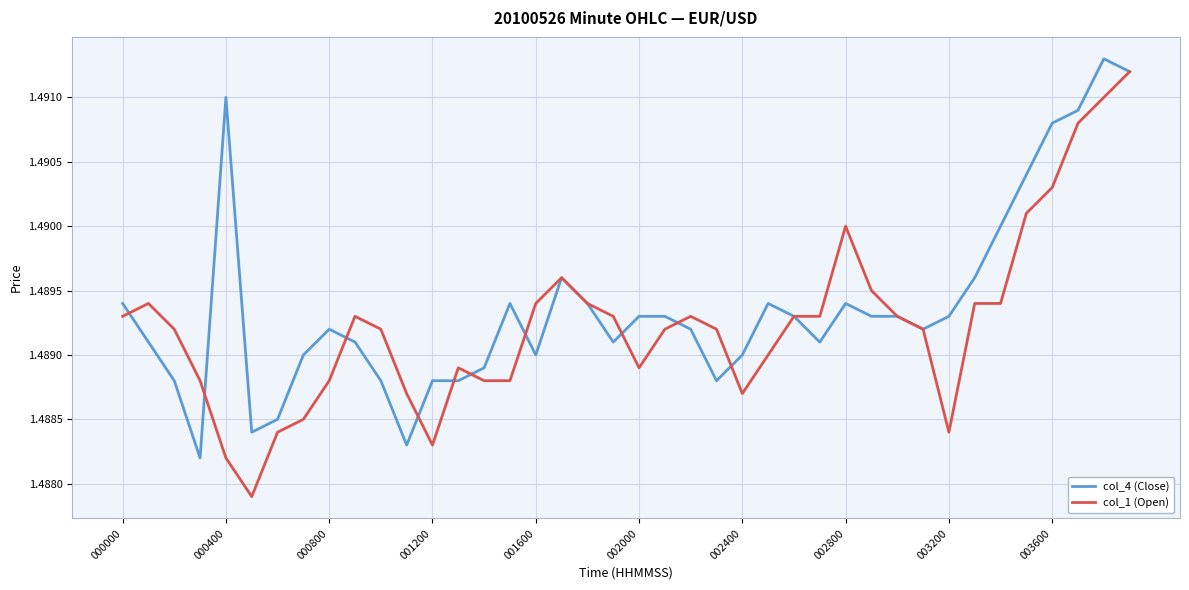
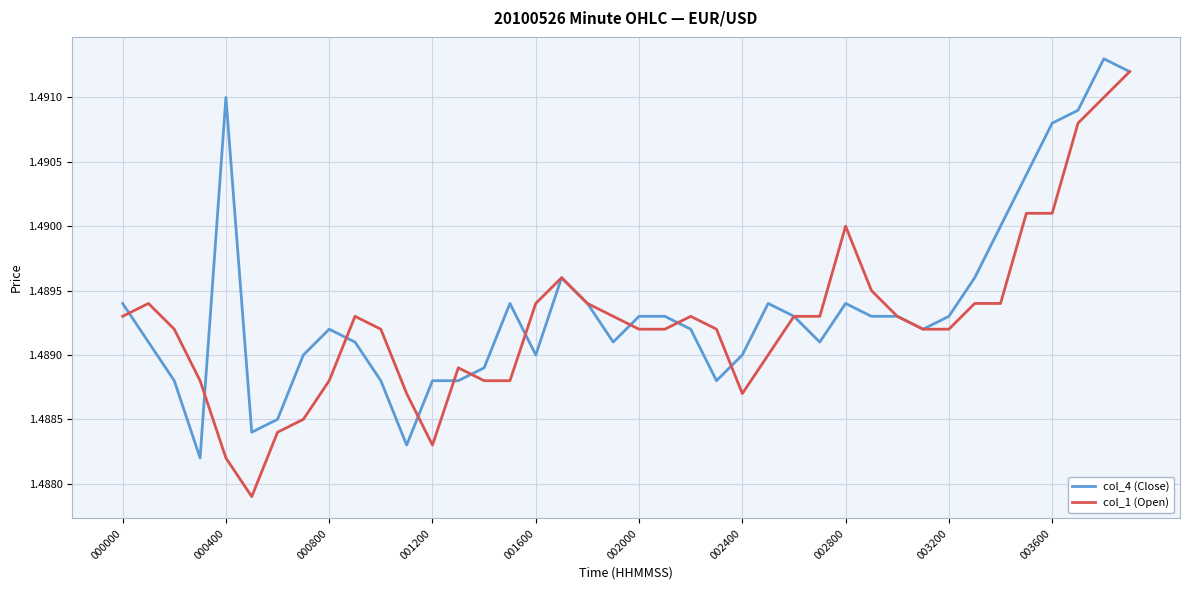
col_1 (Open), 002000: 1.4889 -> 1.4892
col_1 (Open), 003200: 1.4884 -> 1.4892
col_1 (Open), 003600: 1.4903 -> 1.4901
